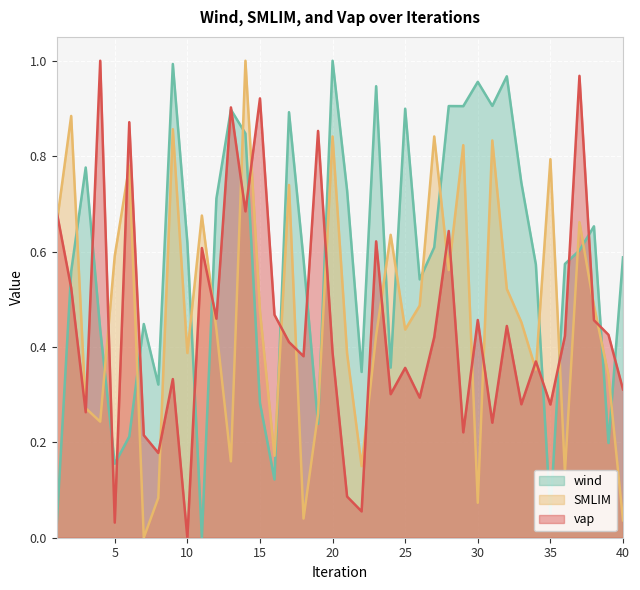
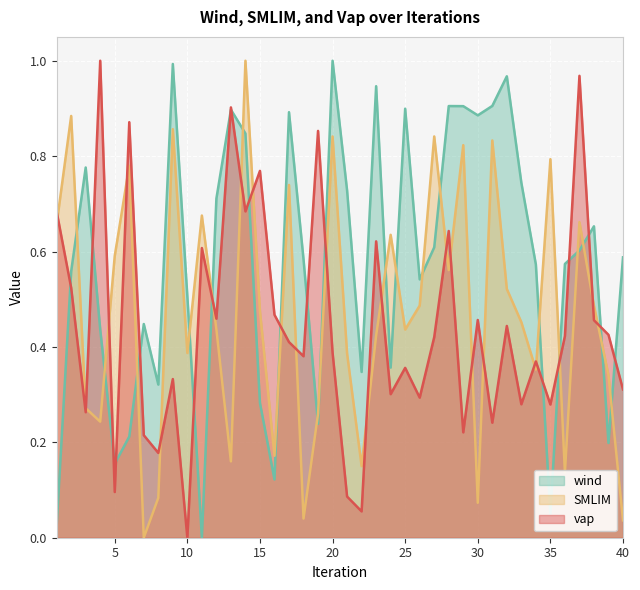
vap, 5: 0.03 -> 0.10
wind, 10: 0.62 -> 0.51
vap, 15: 0.92 -> 0.77
wind, 30: 0.96 -> 0.89
